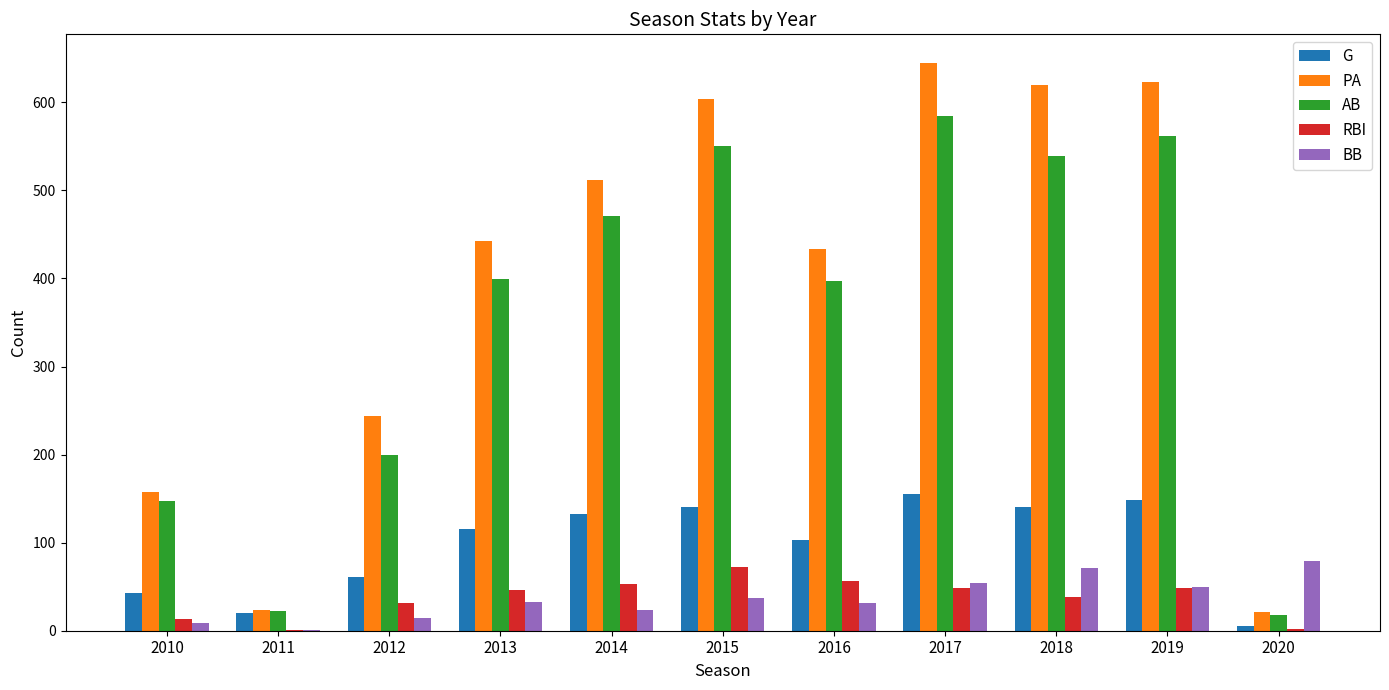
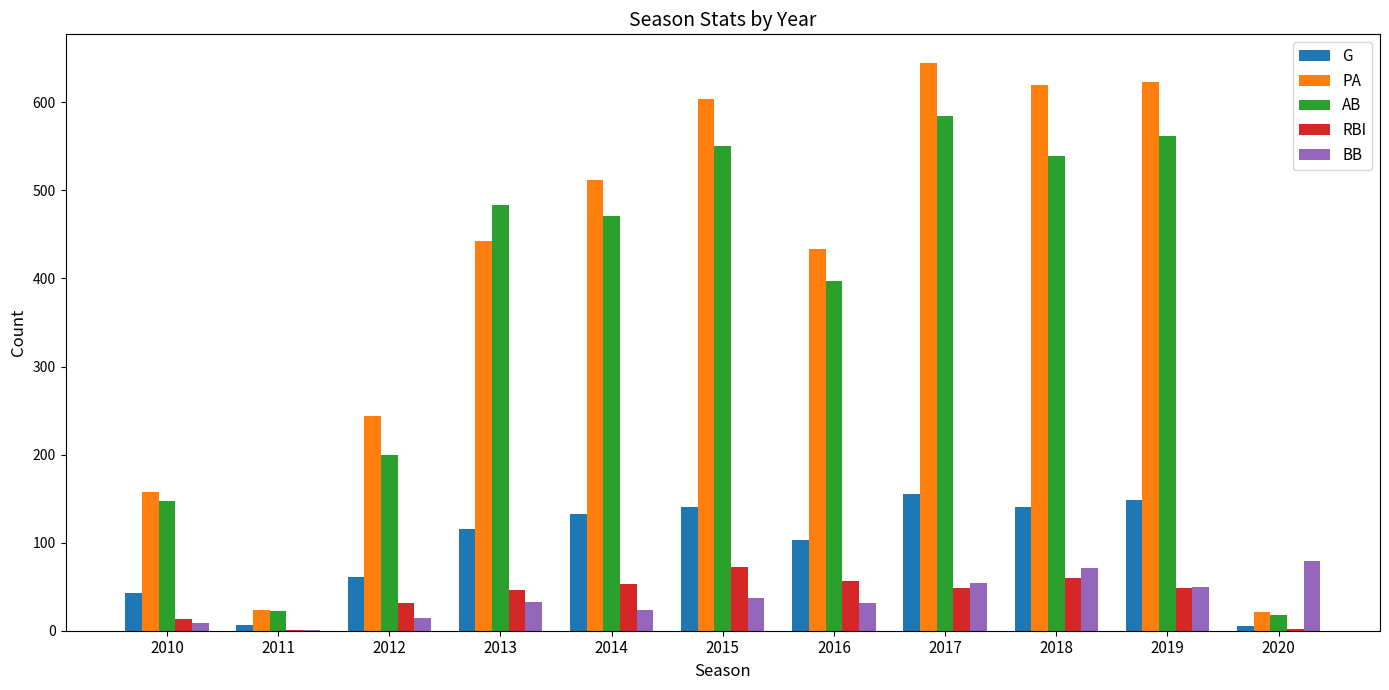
G, 2011: 20 -> 10
AB, 2013: 400 -> 480
RBI, 2018: 40 -> 60
